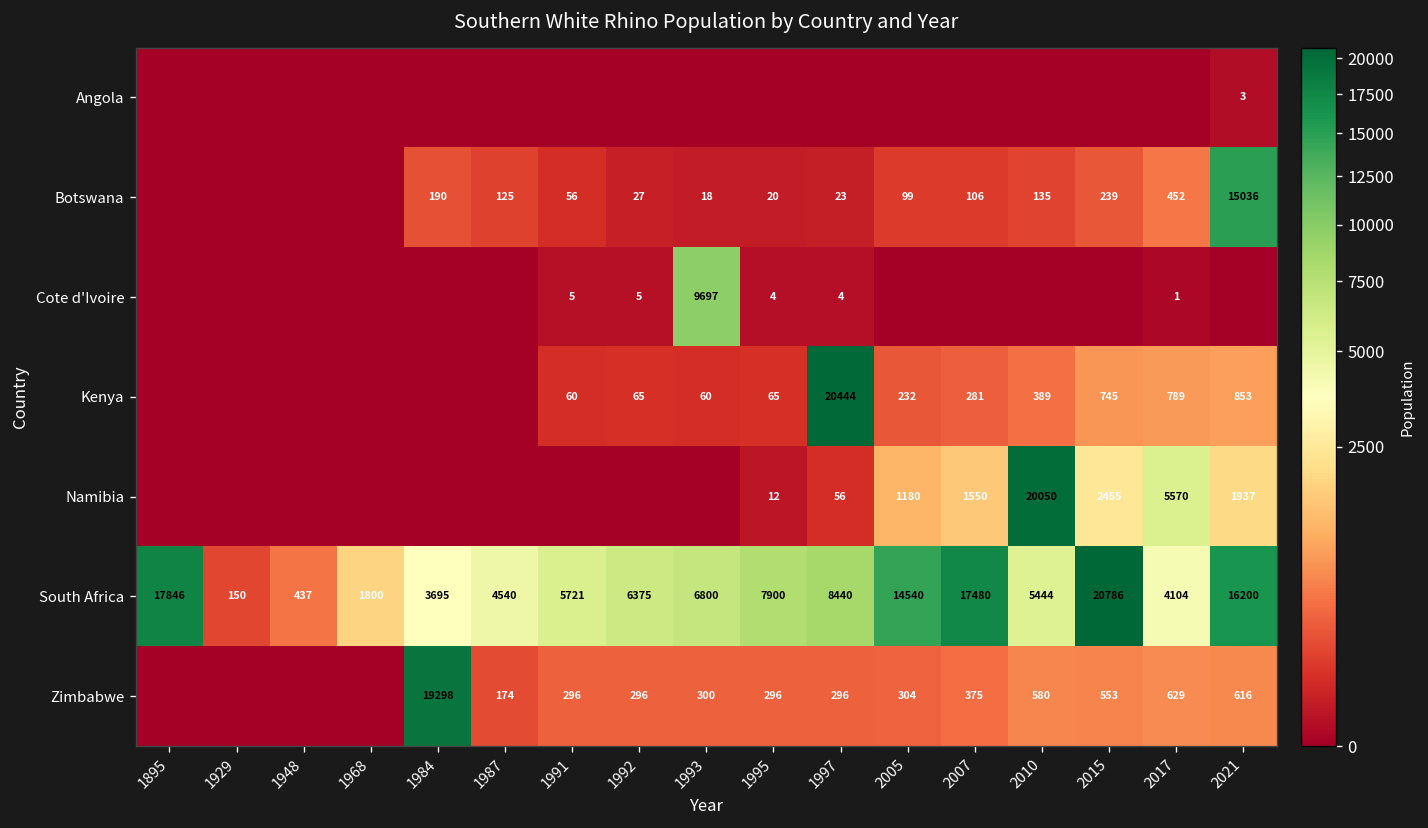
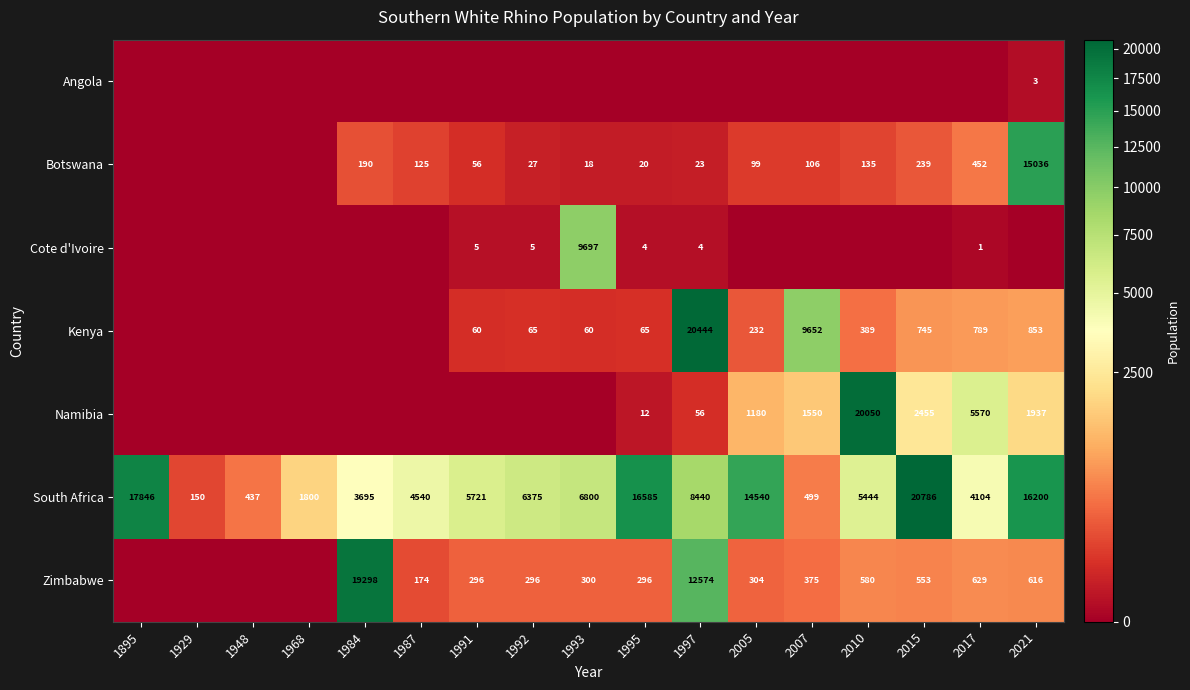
Kenya, 2007: 281 -> 9652
South Africa, 1995: 7900 -> 16585
South Africa, 2007: 17480 -> 499
Zimbabwe, 1997: 296 -> 12574
